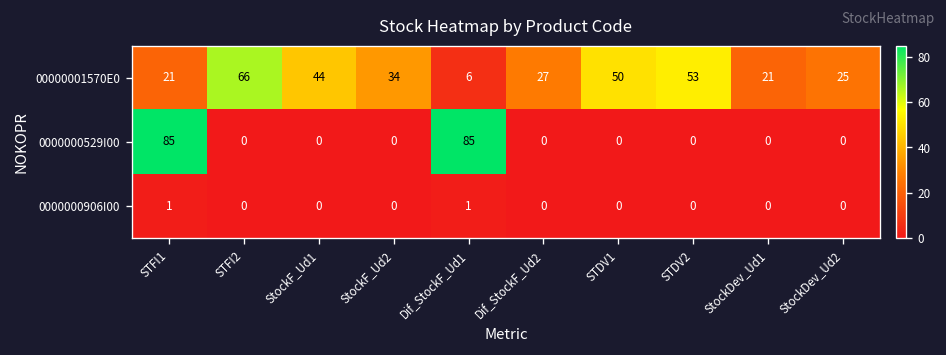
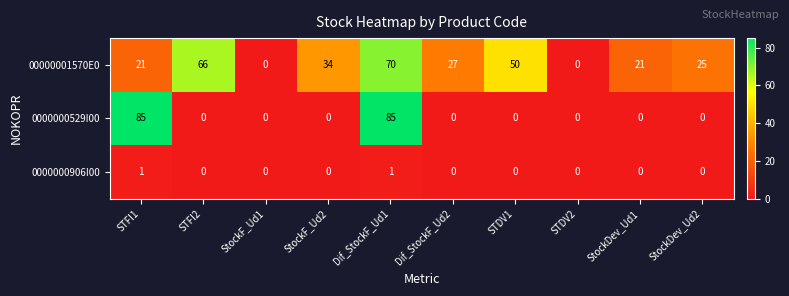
00000001570E0, StockF_Ud1: 44 -> 0
00000001570E0, Dif_StockF_Ud1: 6 -> 70
00000001570E0, STDV2: 53 -> 0
